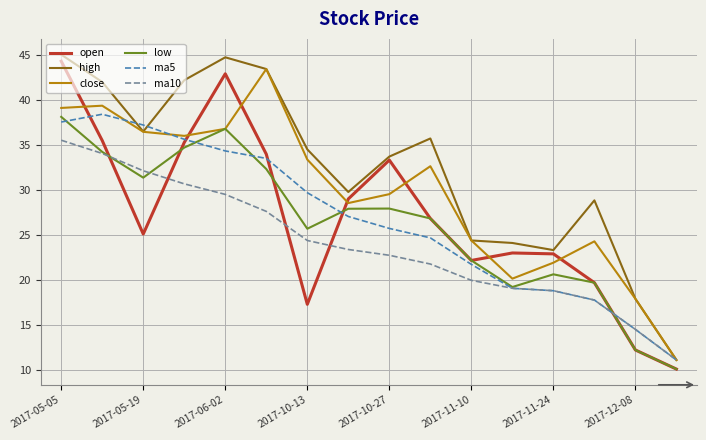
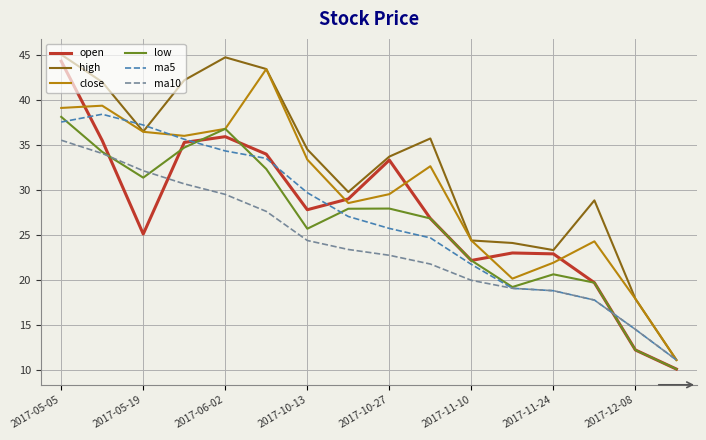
open, 2017-06-02: 43 -> 36
open, 2017-10-13: 17 -> 28
